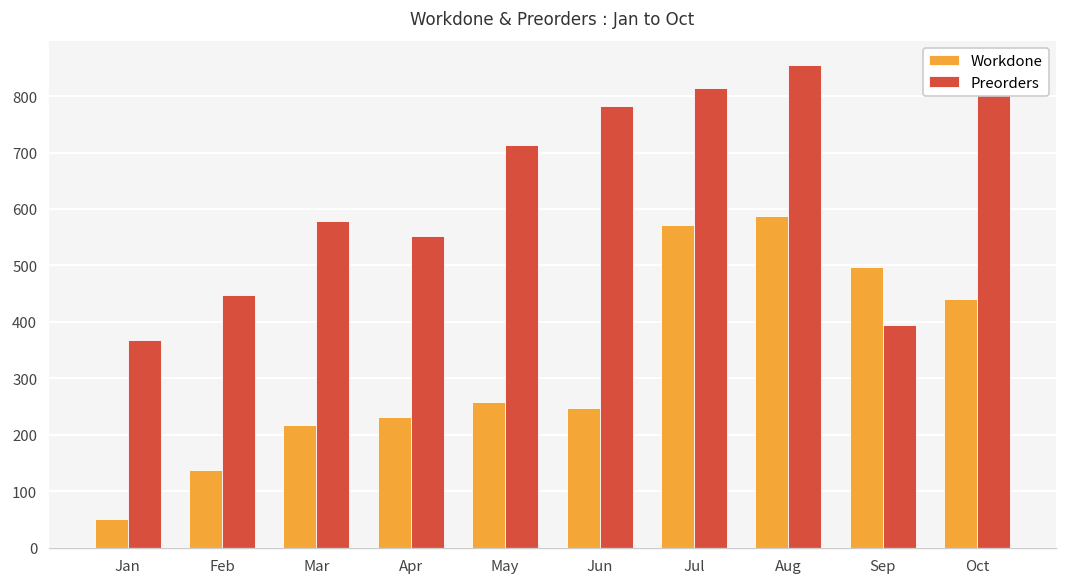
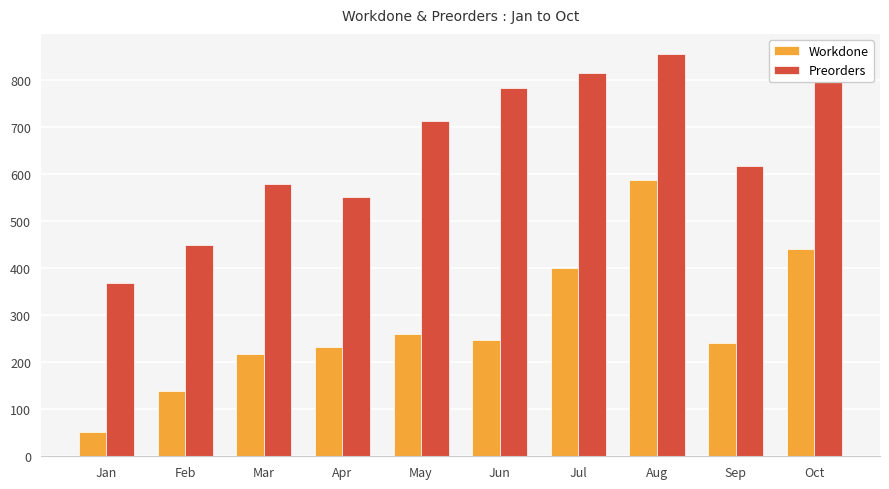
Workdone, Jul: 570 -> 400
Workdone, Sep: 500 -> 240
Preorders, Sep: 400 -> 620
